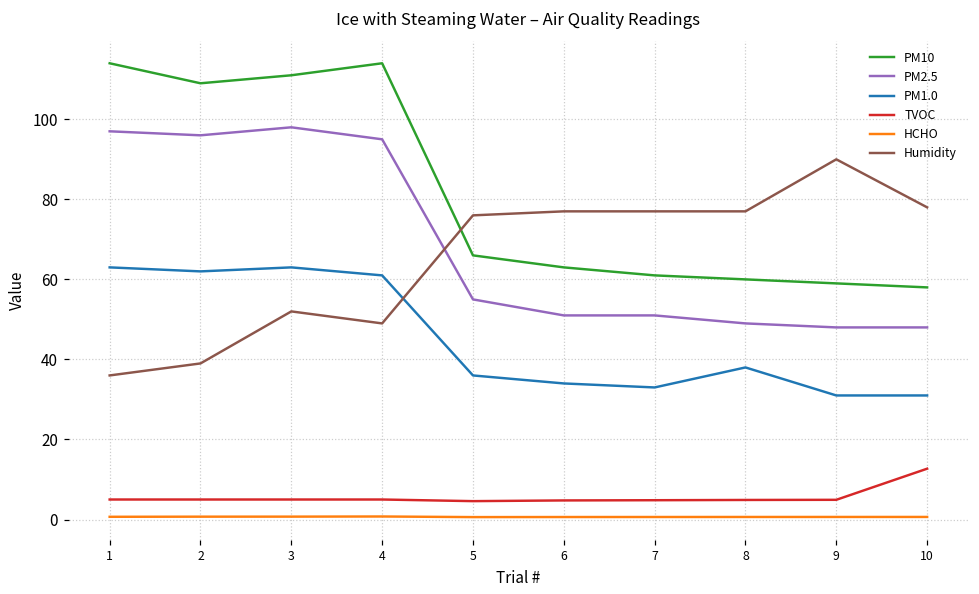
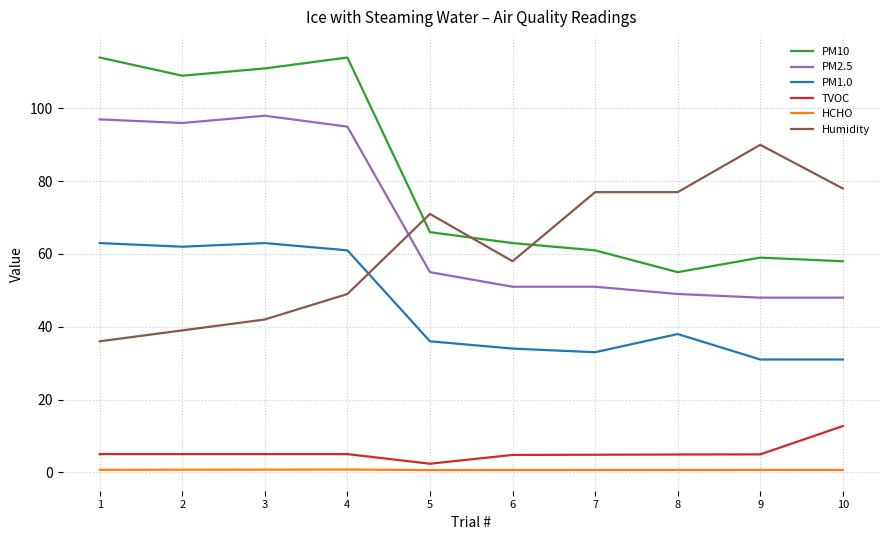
Humidity, 3: 52 -> 42
TVOC, 5: 5 -> 2
Humidity, 5: 76 -> 71
Humidity, 6: 77 -> 58
PM10, 8: 60 -> 55
